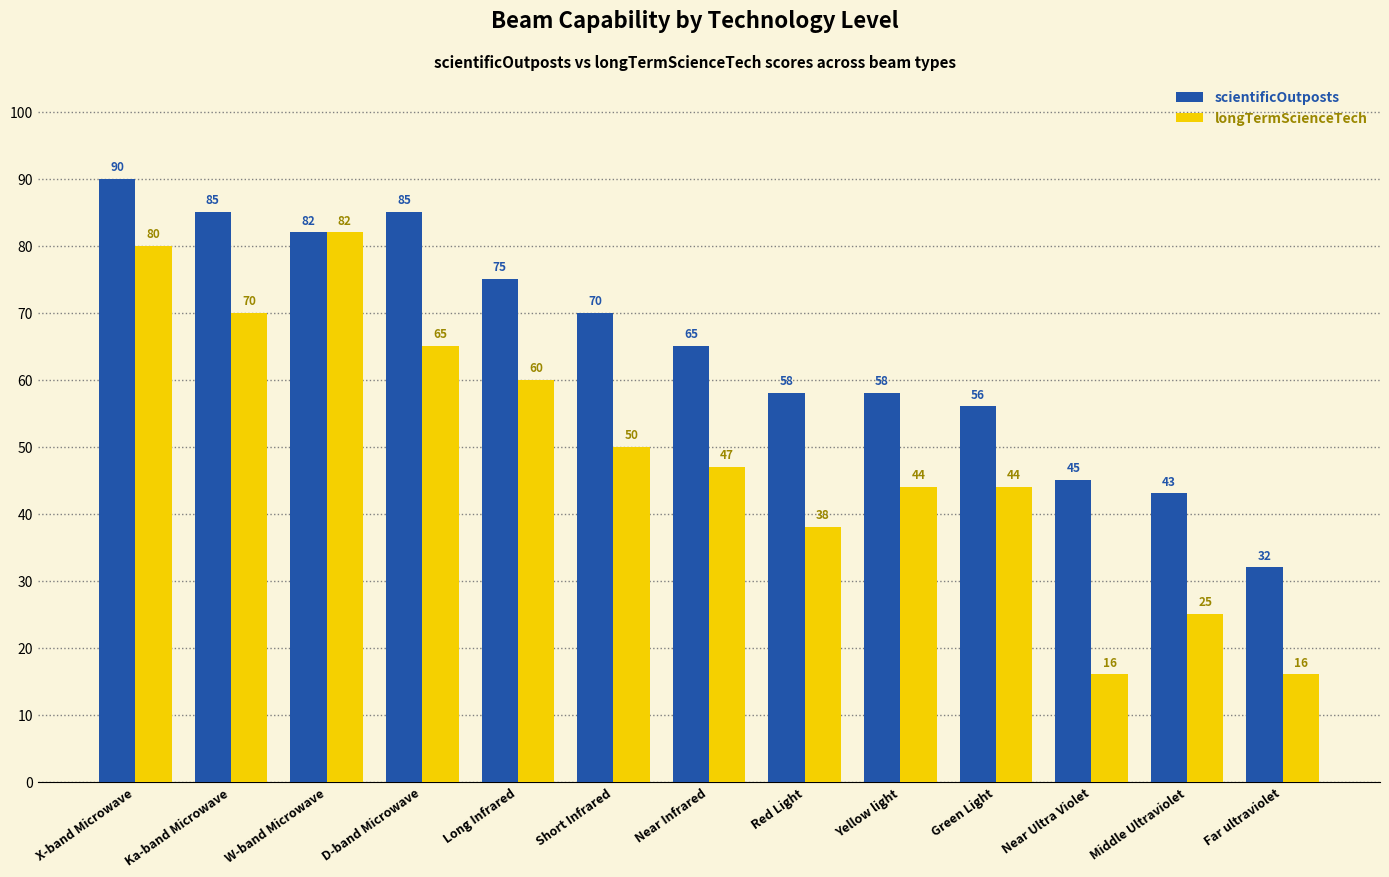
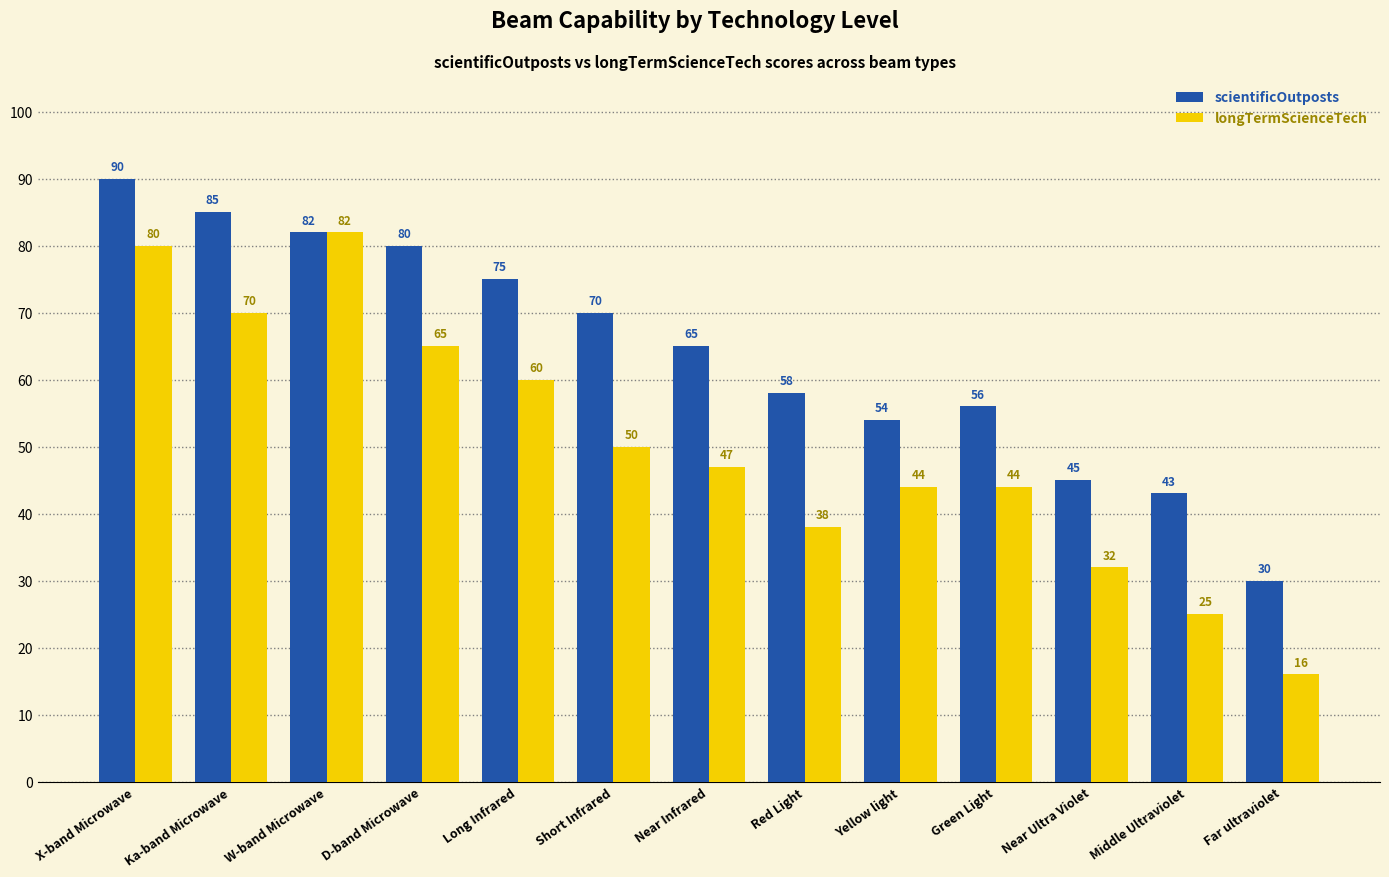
scientificOutposts, D-band Microwave: 85 -> 80
scientificOutposts, Yellow light: 58 -> 54
longTermScienceTech, Near Ultra Violet: 16 -> 32
scientificOutposts, Far ultraviolet: 32 -> 30
